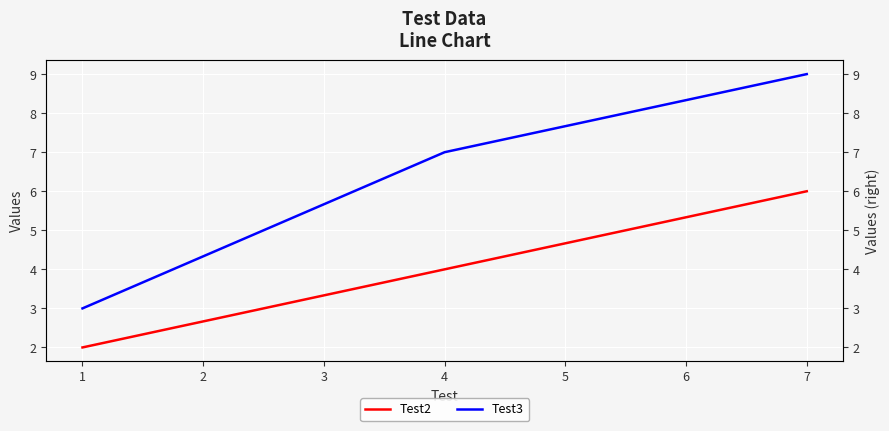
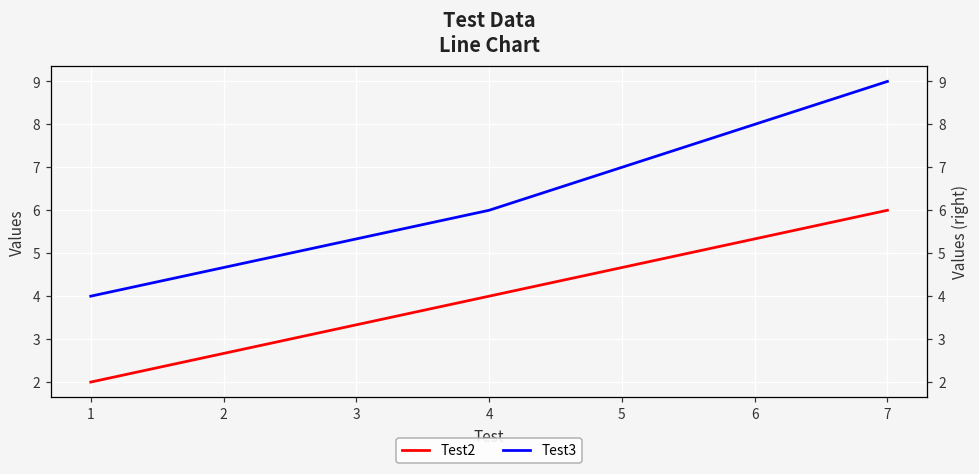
Test3, 1: 3 -> 4
Test3, 4: 7 -> 6
